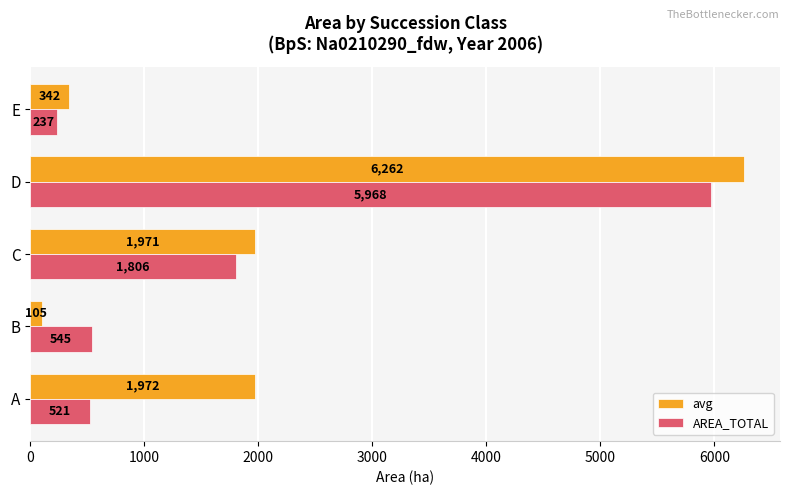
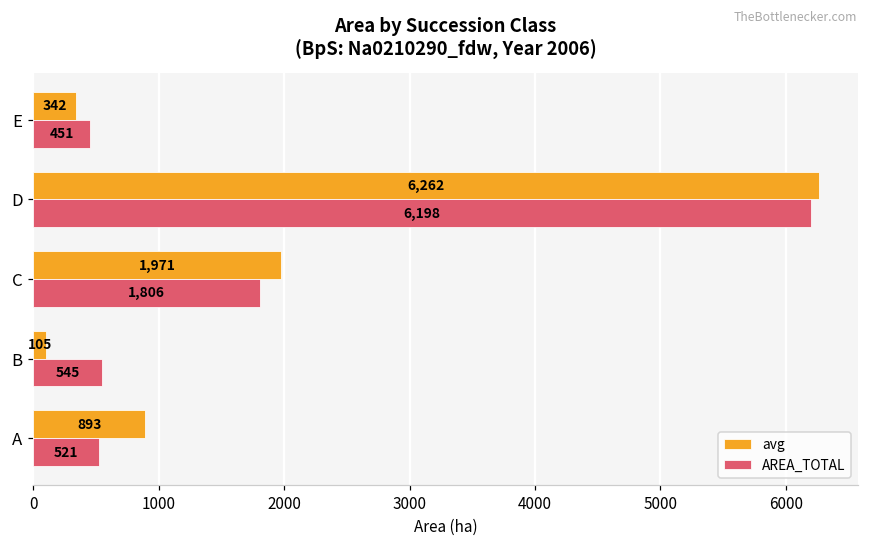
AREA_TOTAL, E: 237 -> 451
AREA_TOTAL, D: 5,968 -> 6,198
avg, A: 1,972 -> 893
